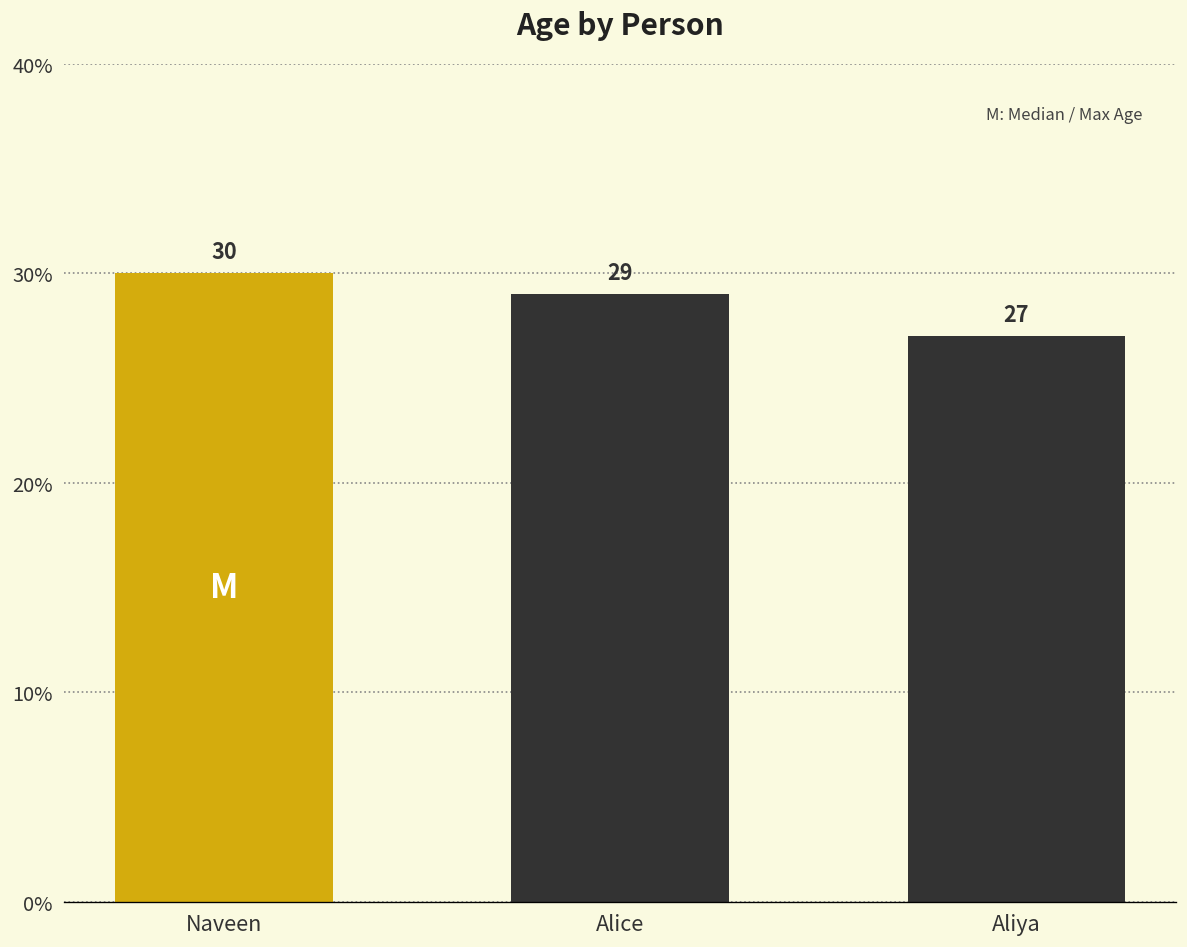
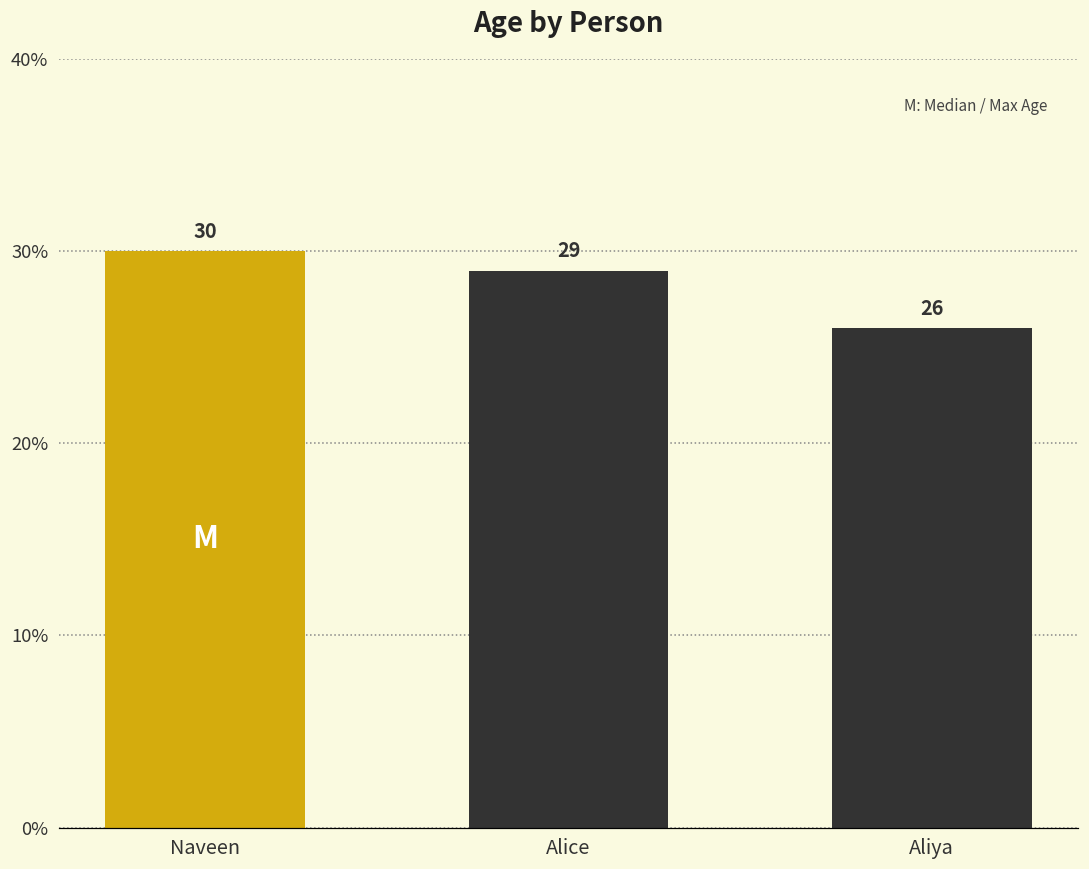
Aliya: 27 -> 26
